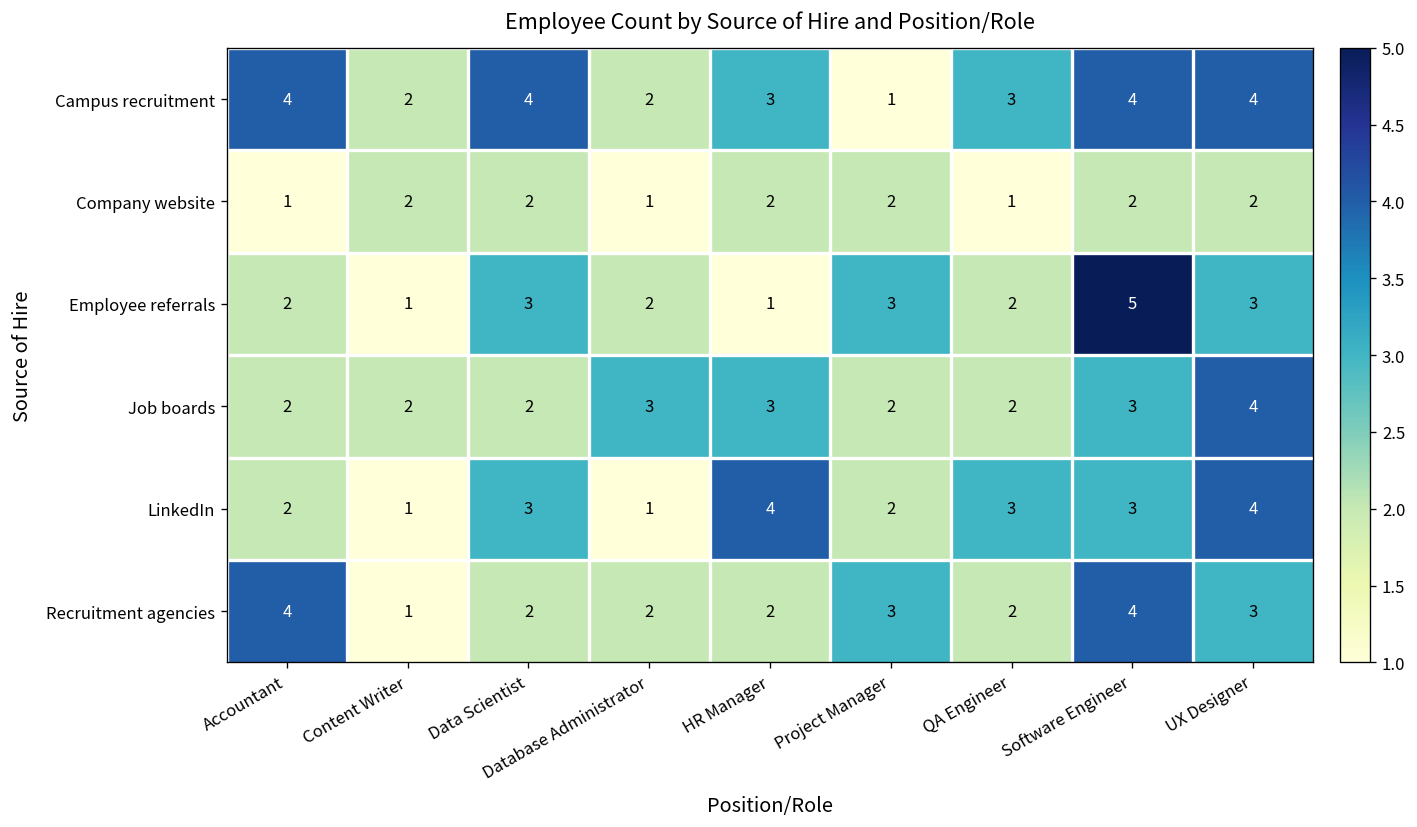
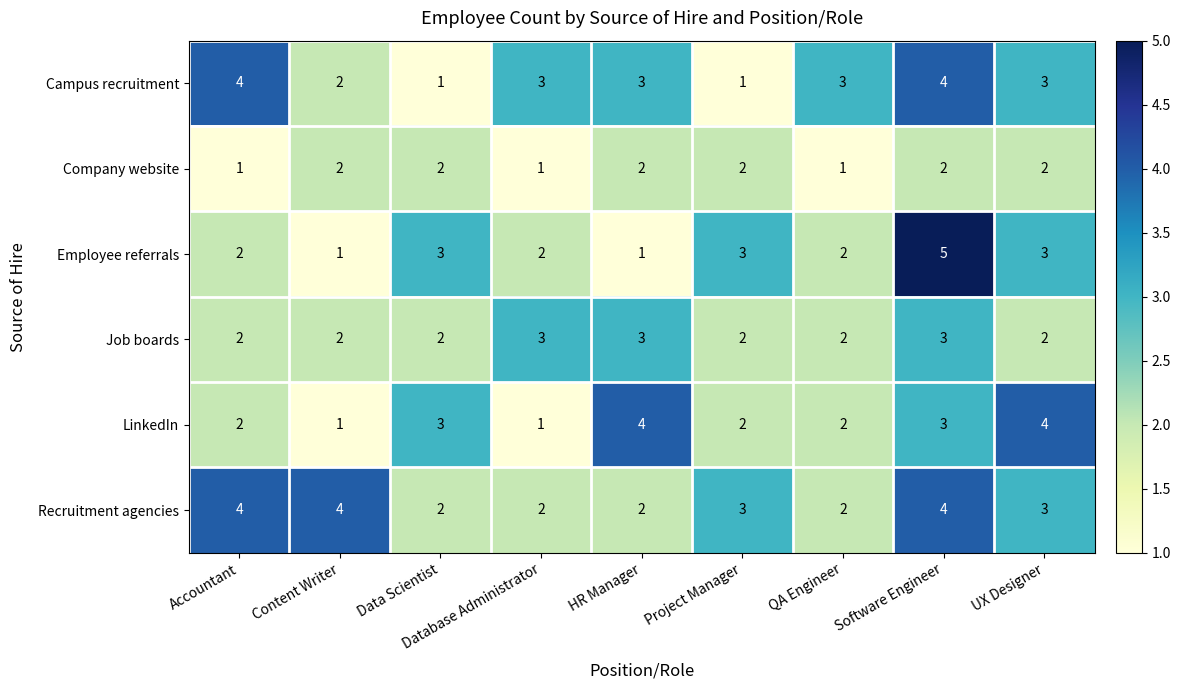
Campus recruitment, Data Scientist: 4 -> 1
Campus recruitment, Database Administrator: 2 -> 3
Campus recruitment, UX Designer: 4 -> 3
Job boards, UX Designer: 4 -> 2
LinkedIn, QA Engineer: 3 -> 2
Recruitment agencies, Content Writer: 1 -> 4
